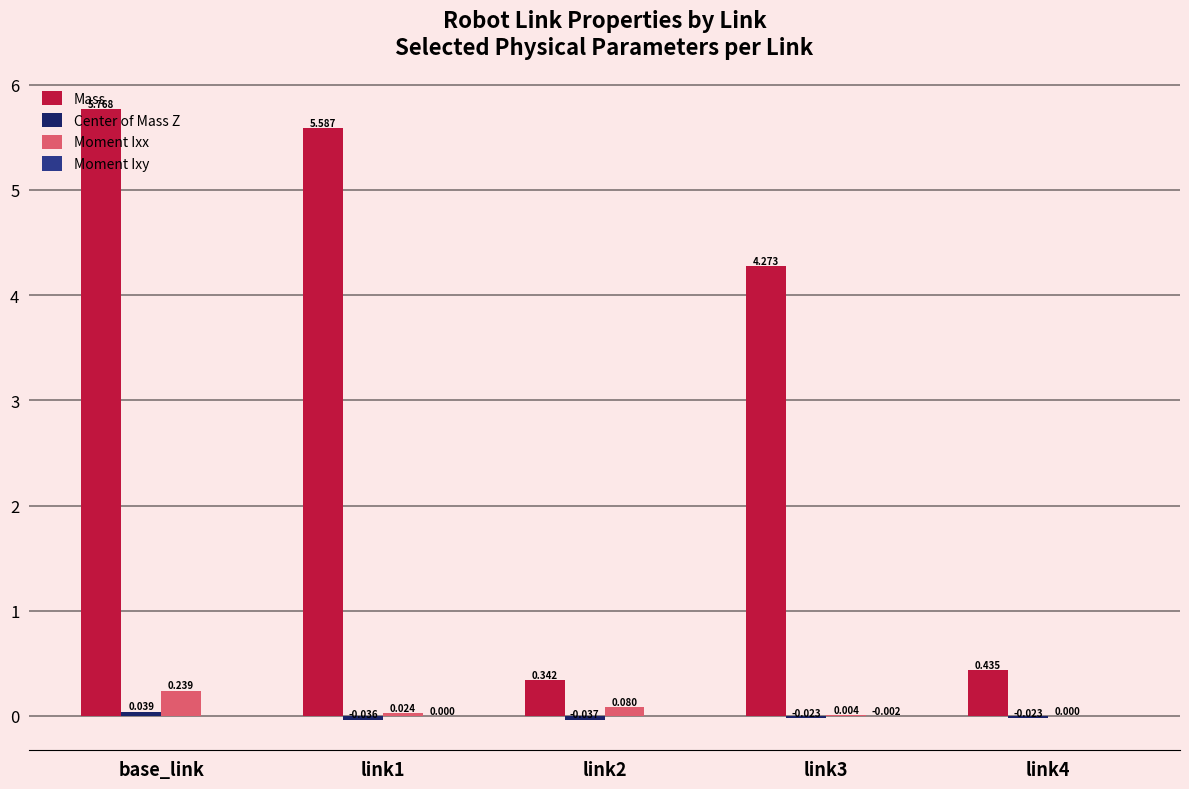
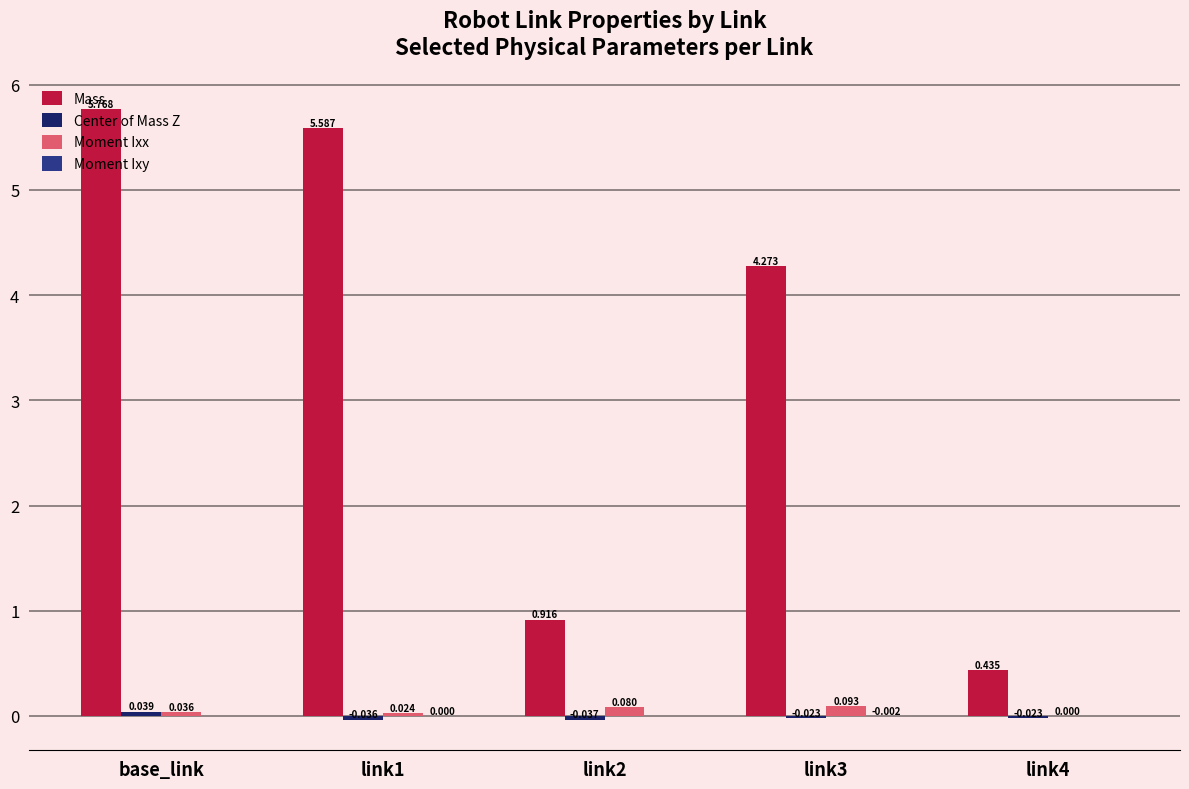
Moment Ixx, base_link: 0.239 -> 0.036
Mass, link2: 0.342 -> 0.916
Moment Ixx, link3: 0.004 -> 0.093
